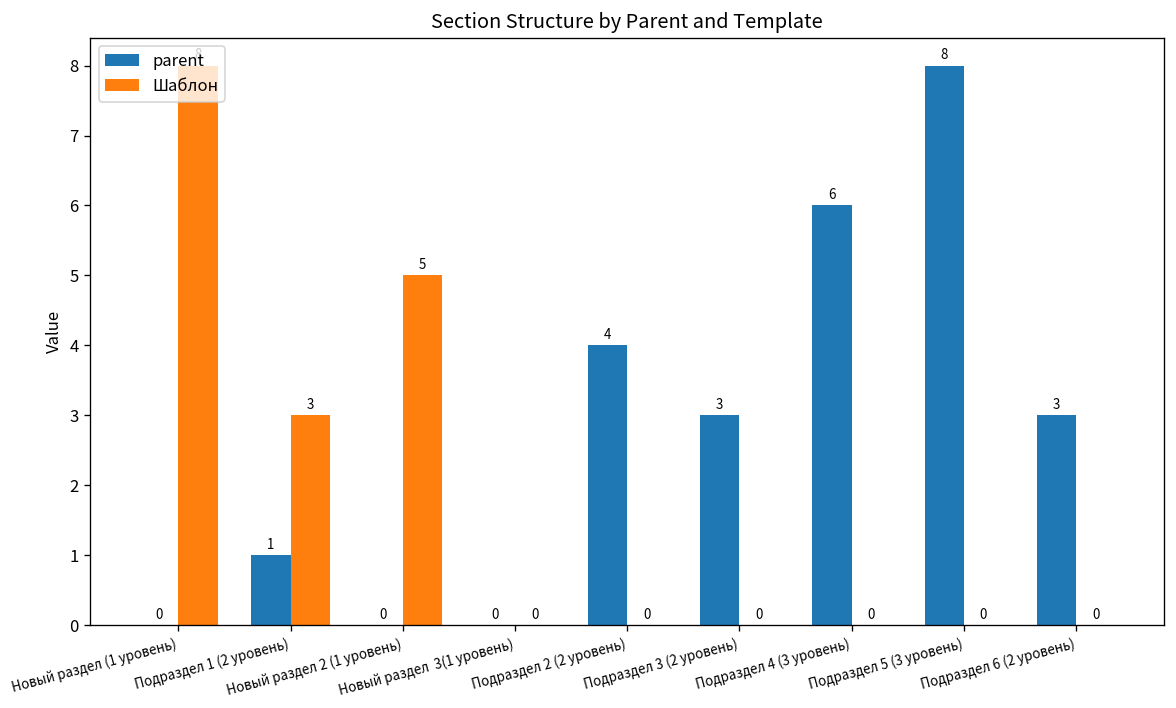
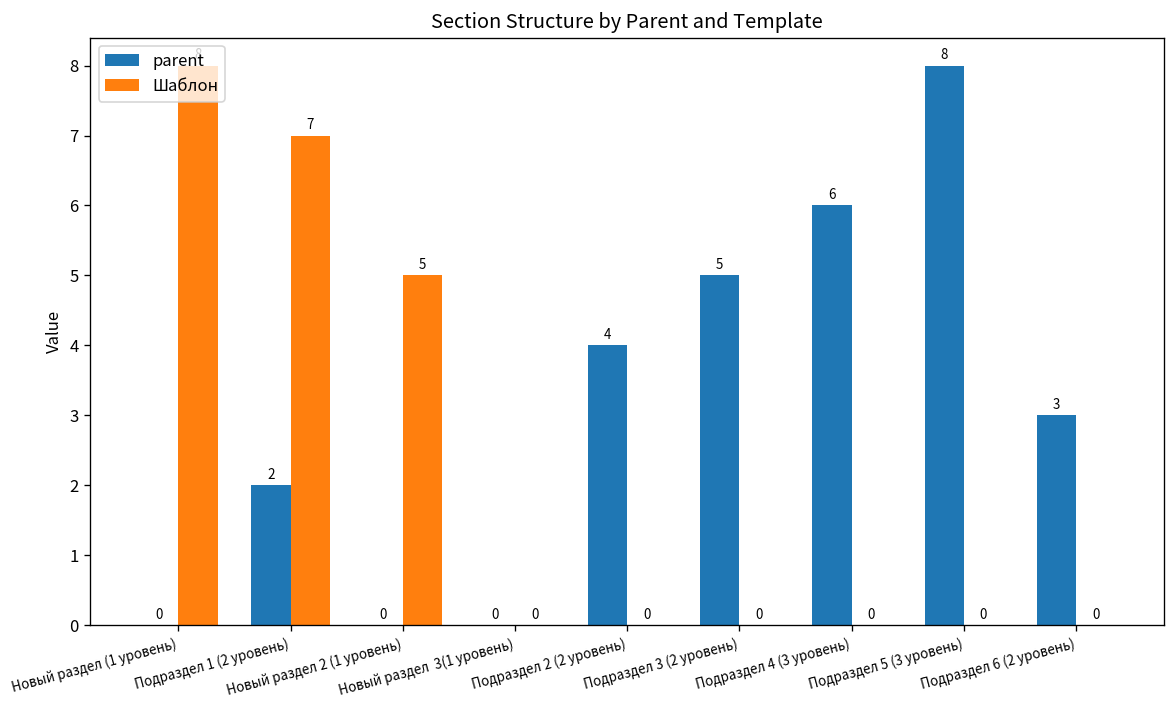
parent, Подраздел 1 (2 уровень): 1 -> 2
Шаблон, Подраздел 1 (2 уровень): 3 -> 7
parent, Подраздел 3 (2 уровень): 3 -> 5
